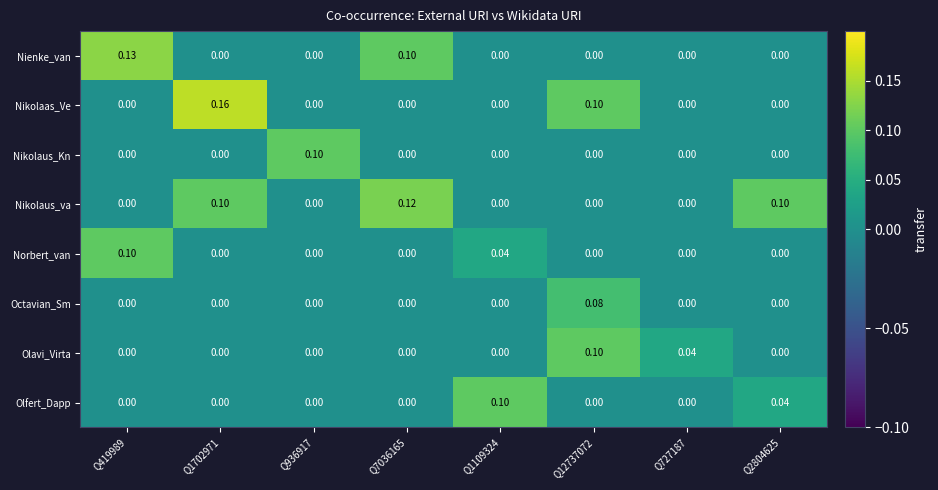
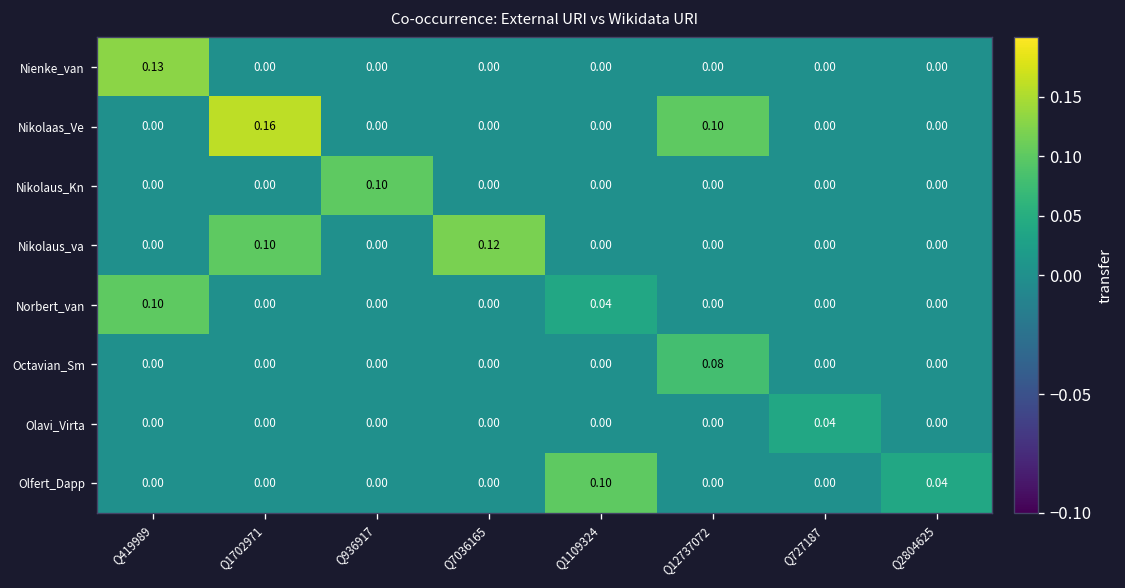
Nienke_van, Q7036165: 0.10 -> 0.00
Nikolaus_va, Q2804625: 0.10 -> 0.00
Olavi_Virta, Q12737072: 0.10 -> 0.00
